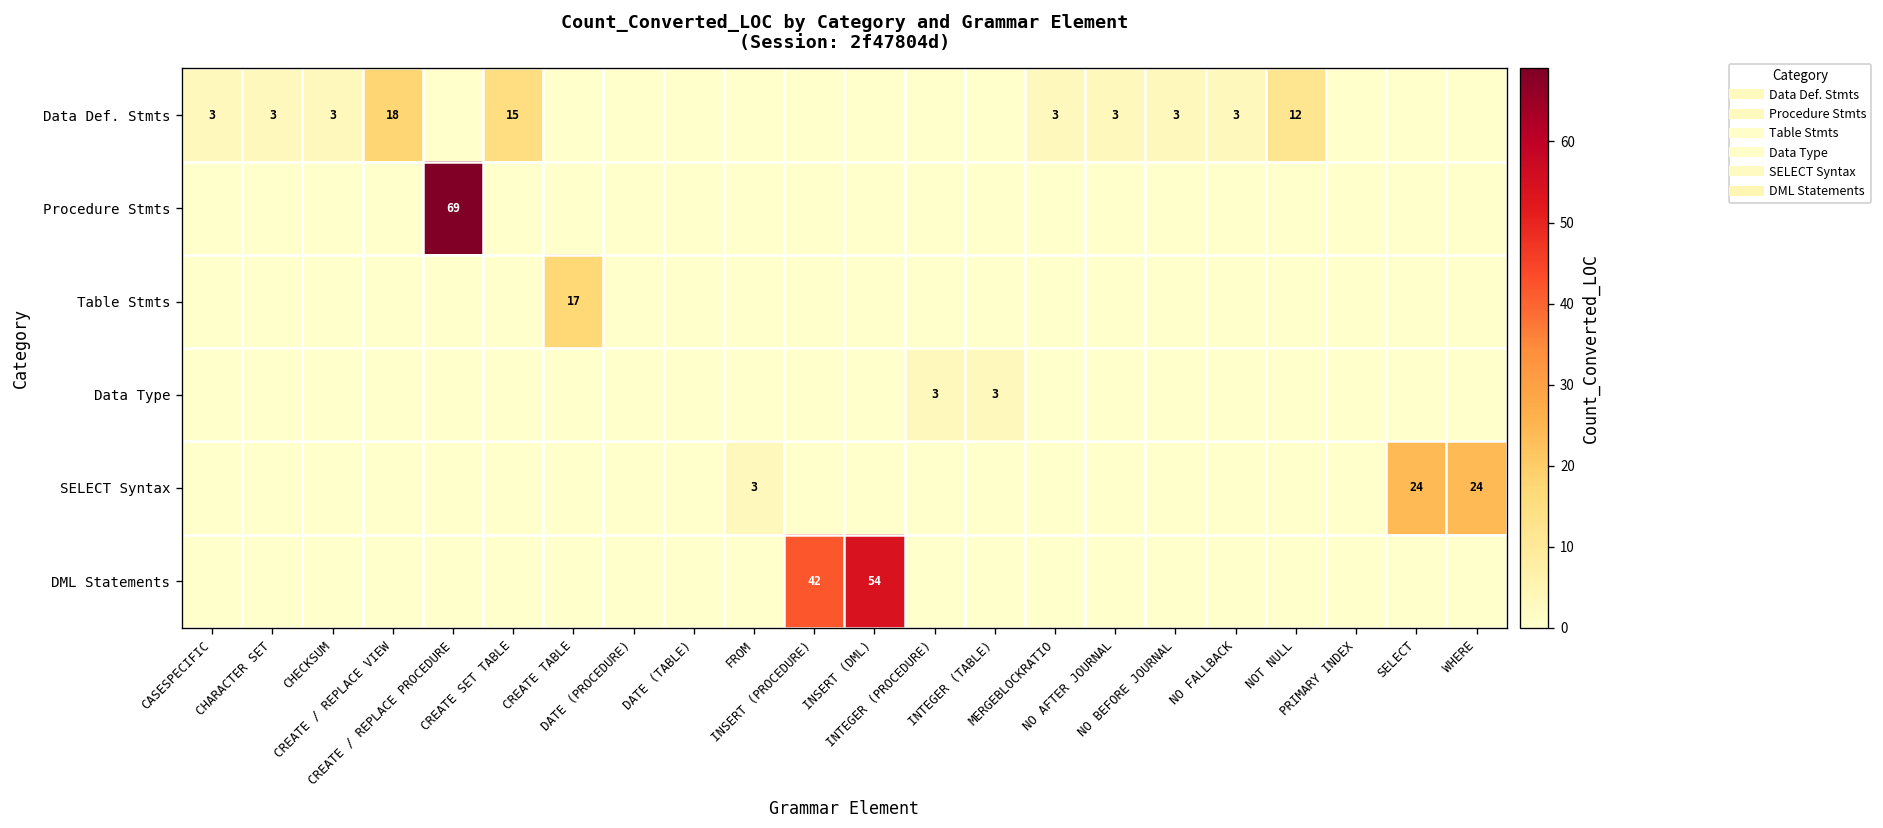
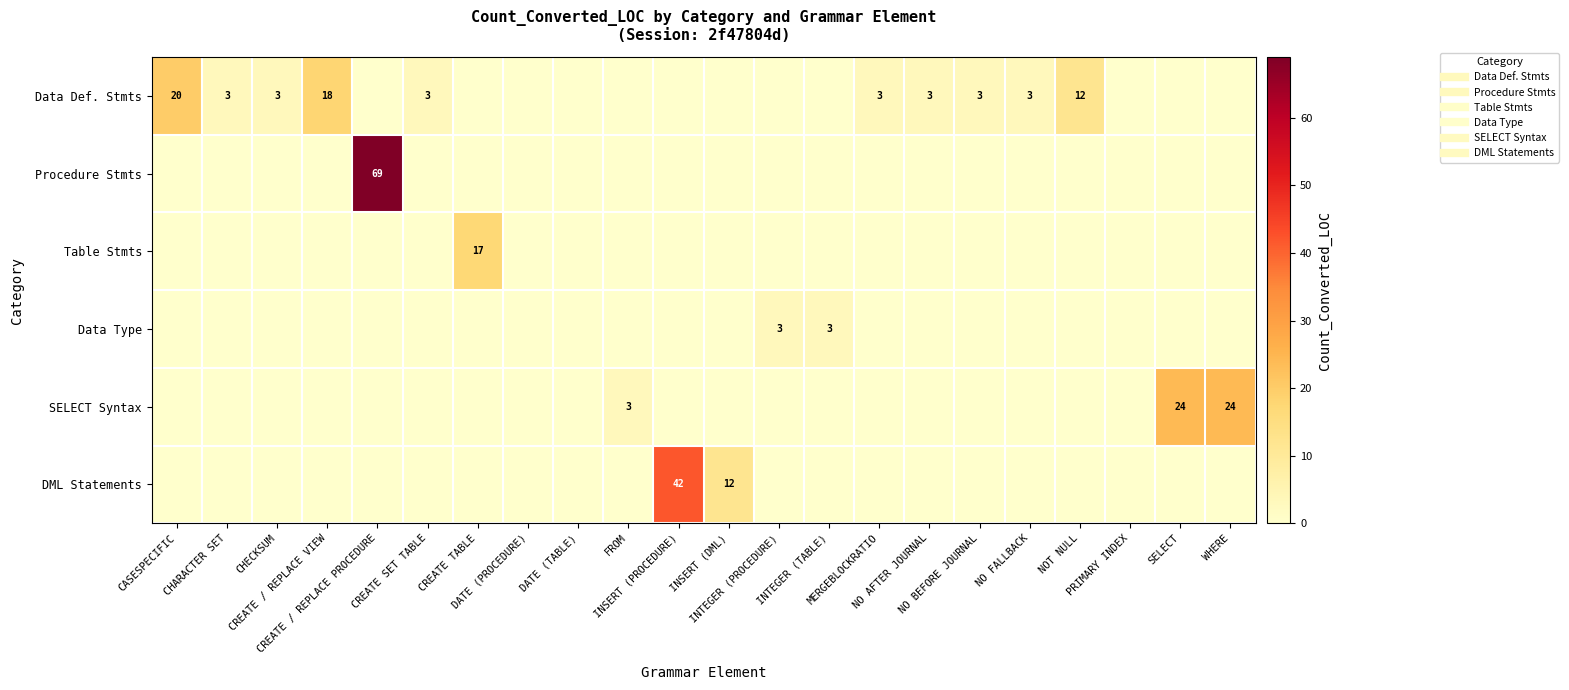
Data Def. Stmts, CASESPECIFIC: 3 -> 20
Data Def. Stmts, CREATE SET TABLE: 15 -> 3
DML Statements, INSERT (DML): 54 -> 12
